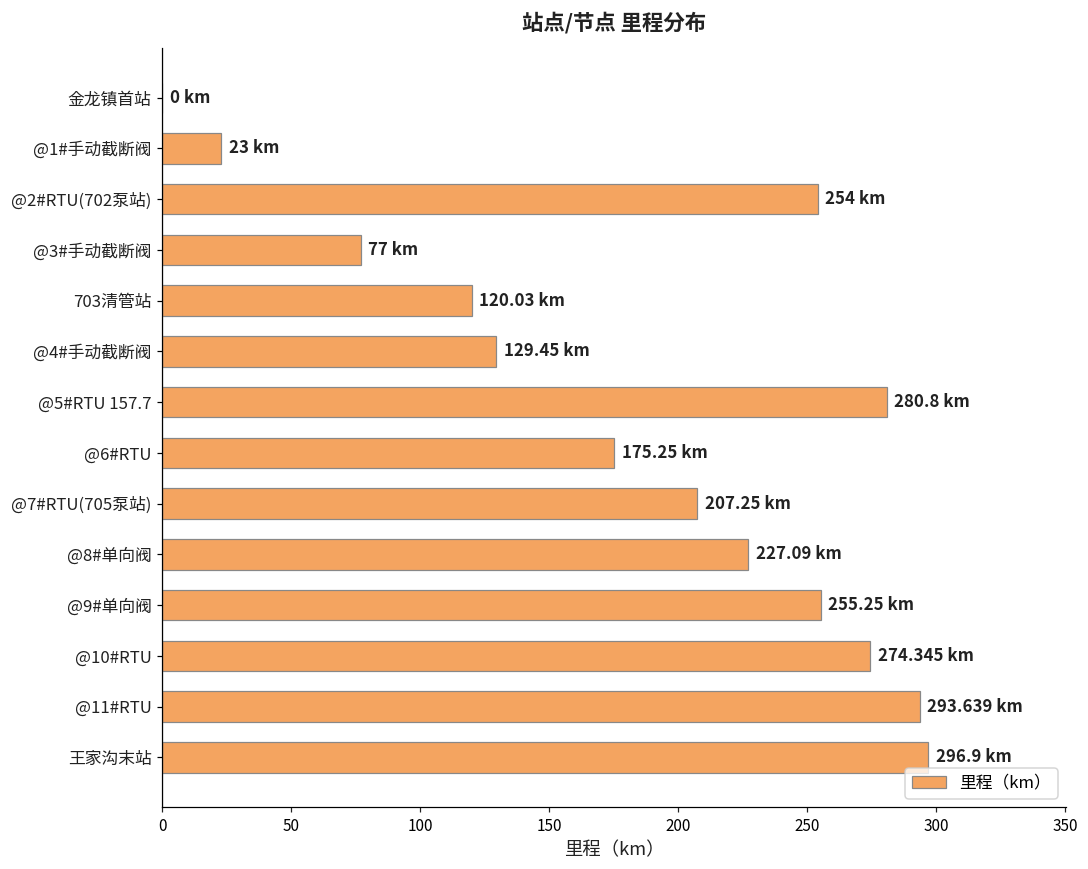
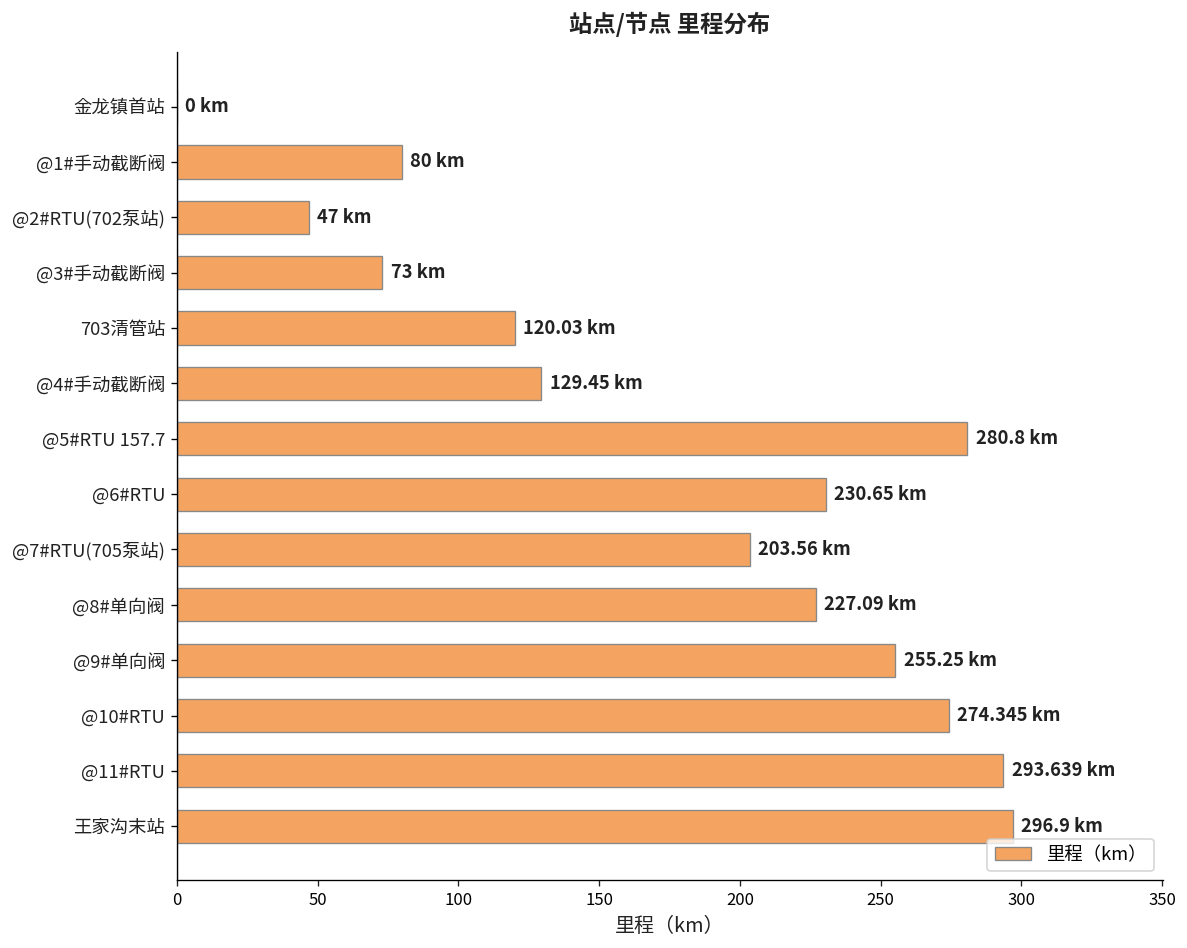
@1#手动截断阀: 23 -> 80
@2#RTU(702泵站): 254 -> 47
@3#手动截断阀: 77 -> 73
@6#RTU: 175.25 -> 230.65
@7#RTU(705泵站): 207.25 -> 203.56
